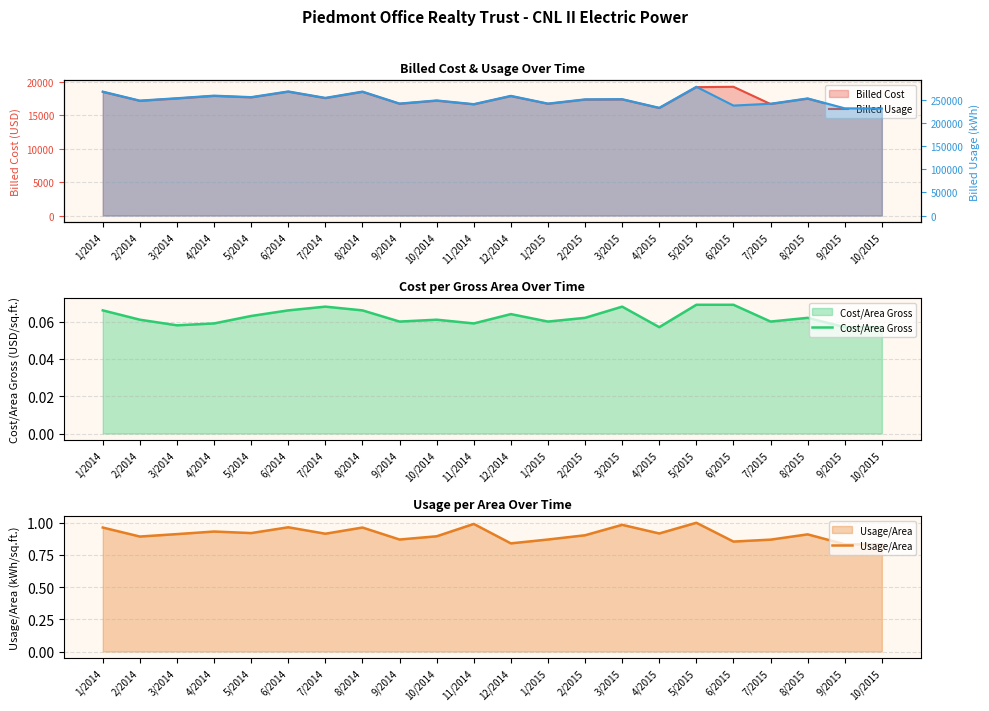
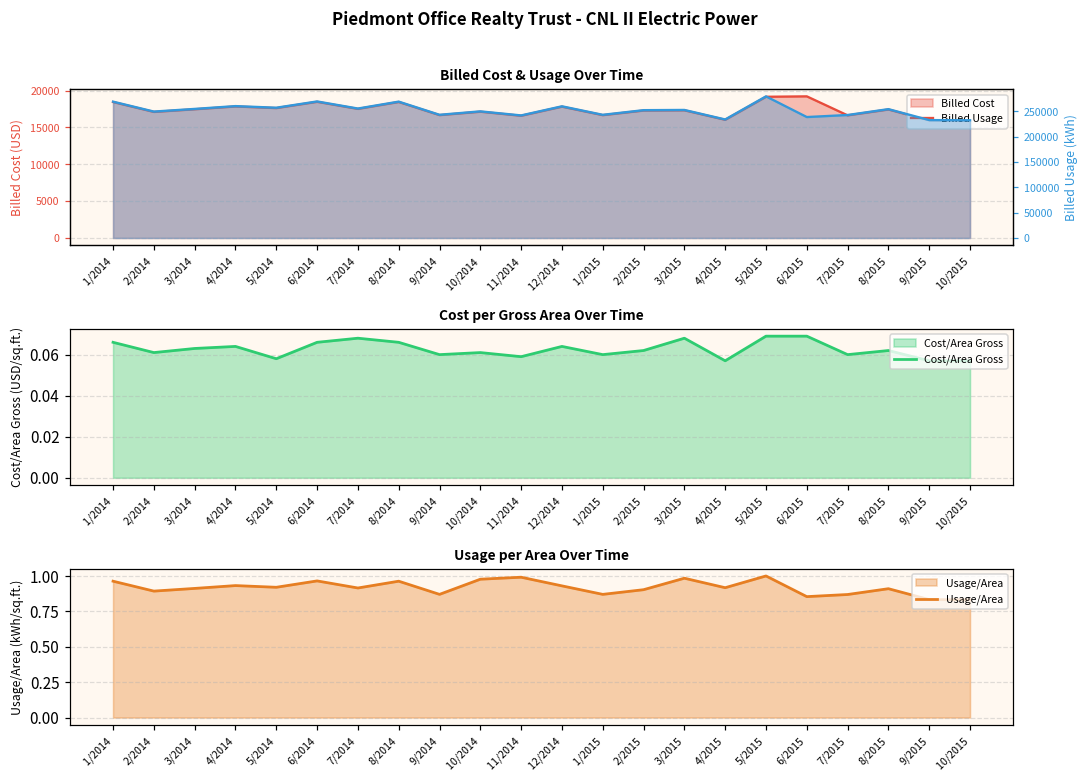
Cost per Gross Area Over Time, 3/2014: 0.058 -> 0.063
Cost per Gross Area Over Time, 4/2014: 0.059 -> 0.064
Cost per Gross Area Over Time, 5/2014: 0.063 -> 0.058
Usage per Area Over Time, 10/2014: 0.90 -> 0.98
Usage per Area Over Time, 12/2014: 0.84 -> 0.93
